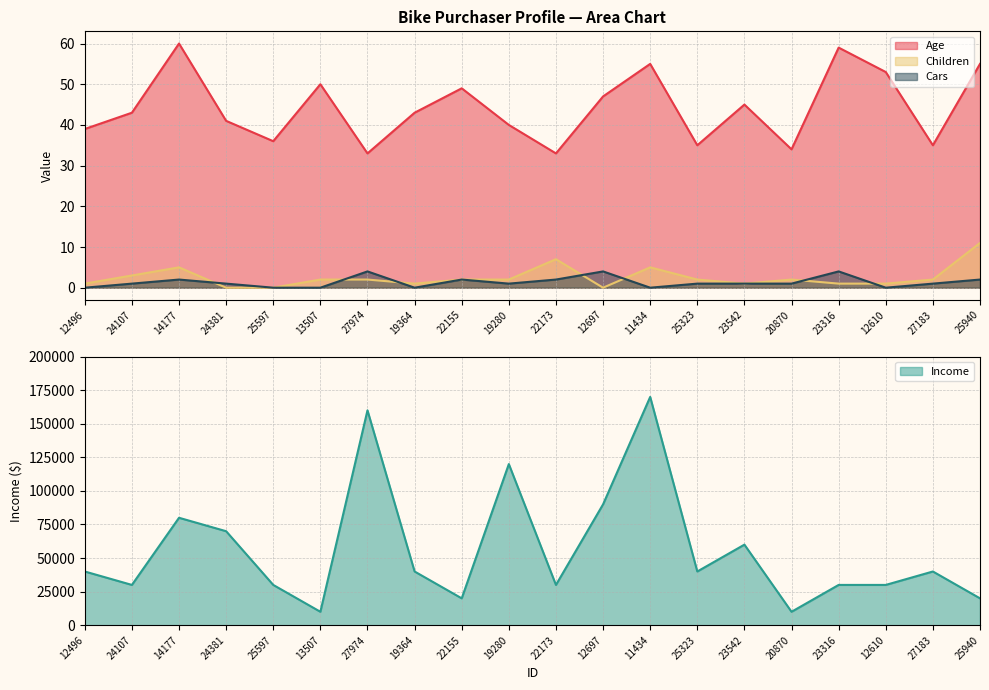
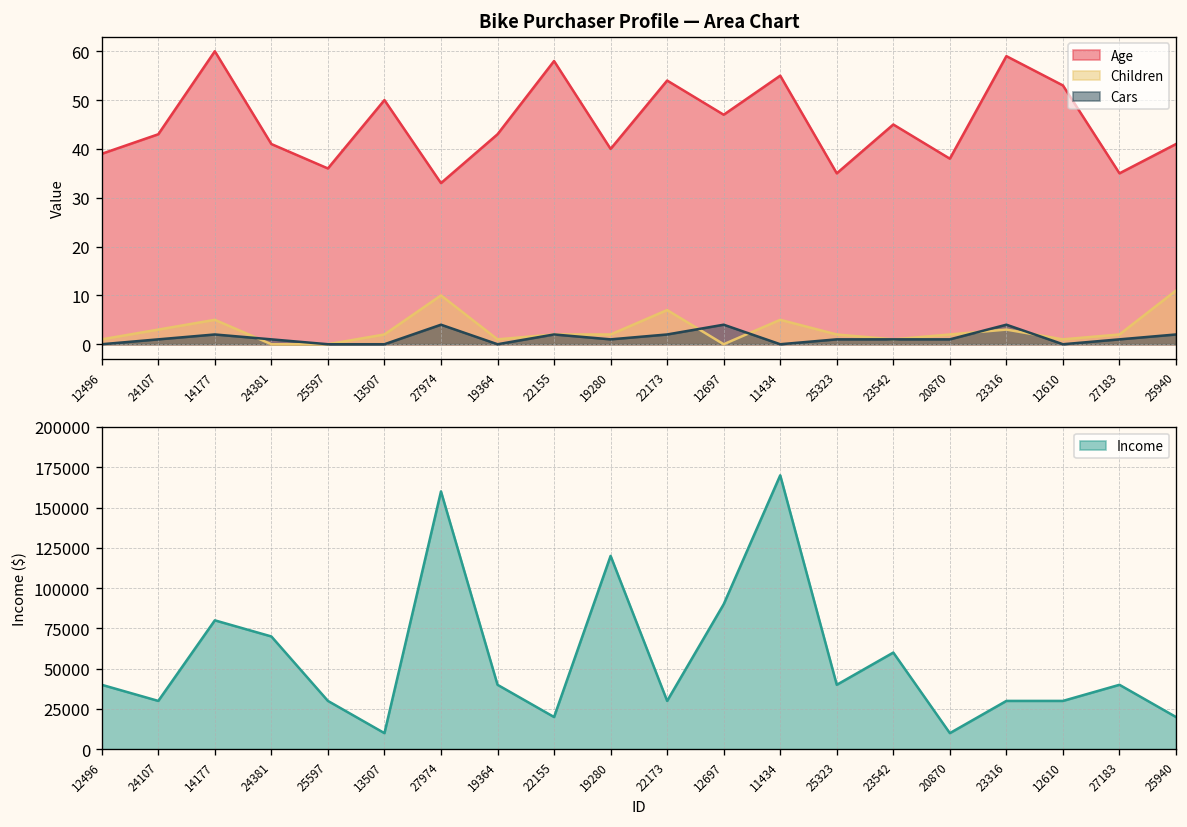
Bike Purchaser Profile — Area Chart, Children, 27974: 2 -> 10
Bike Purchaser Profile — Area Chart, Age, 22155: 49 -> 58
Bike Purchaser Profile — Area Chart, Age, 22173: 33 -> 54
Bike Purchaser Profile — Area Chart, Age, 20870: 34 -> 38
Bike Purchaser Profile — Area Chart, Children, 23316: 1 -> 3
Bike Purchaser Profile — Area Chart, Age, 25940: 55 -> 41
